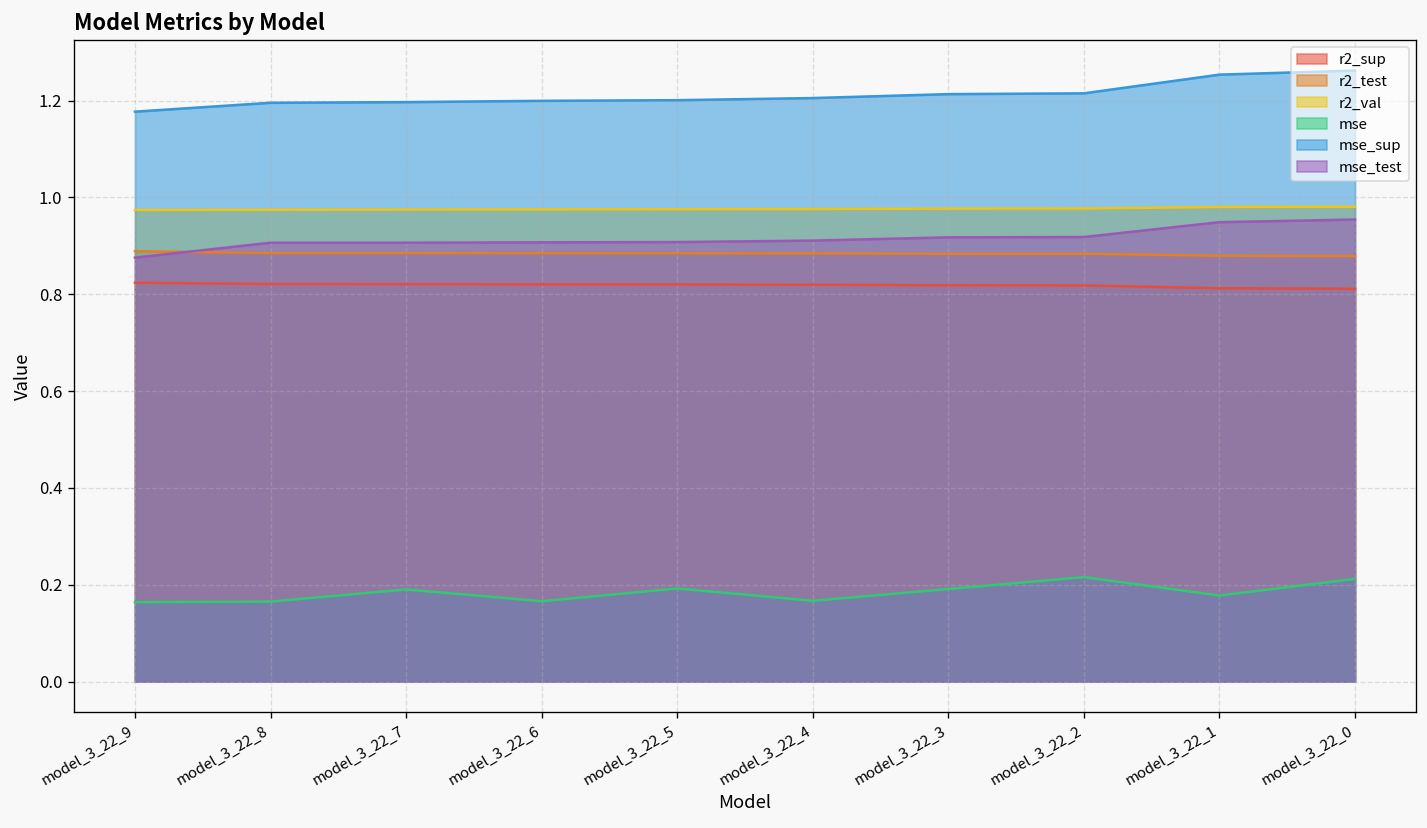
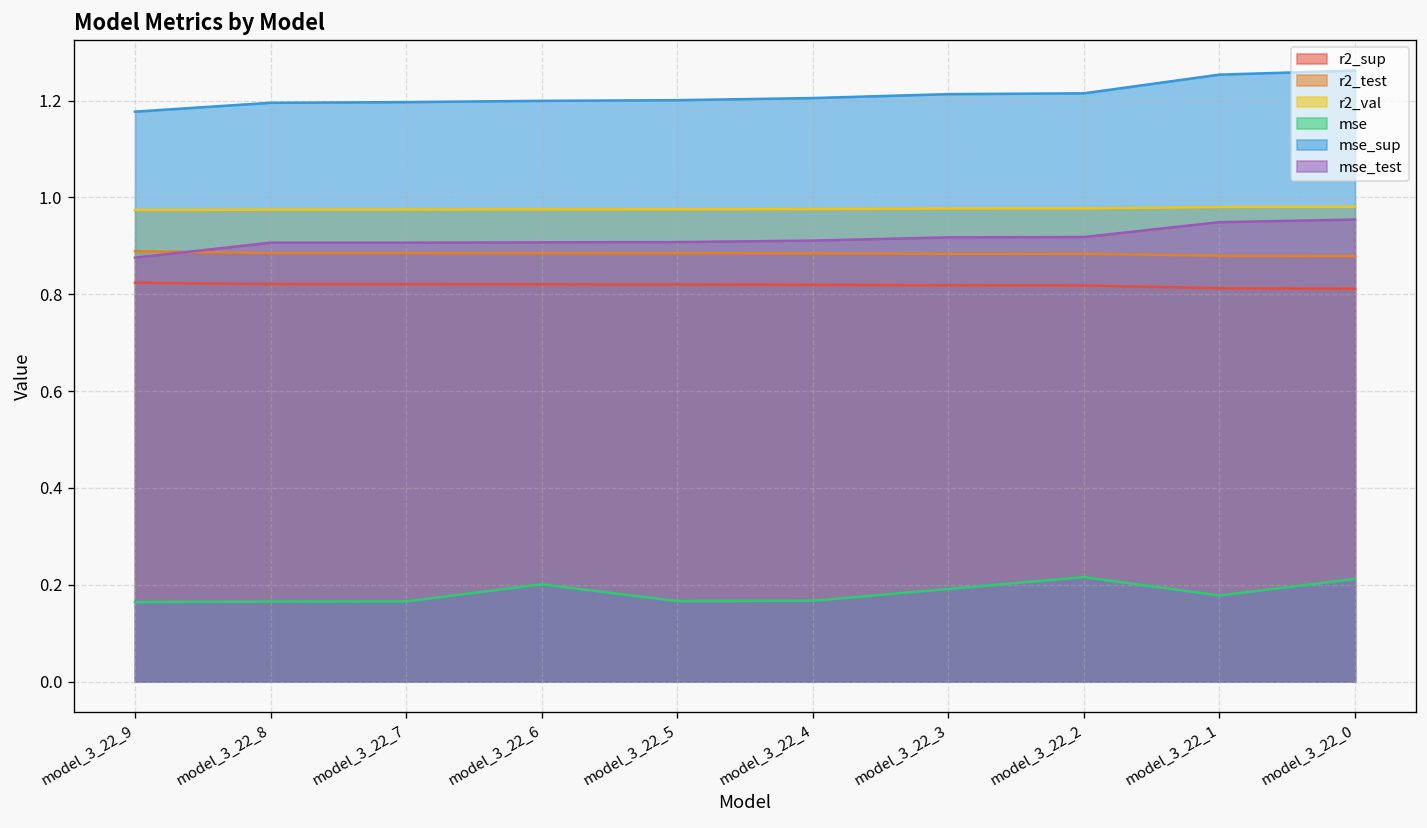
mse, model_3_22_7: 0.19 -> 0.17
mse, model_3_22_6: 0.17 -> 0.20
mse, model_3_22_5: 0.19 -> 0.17
